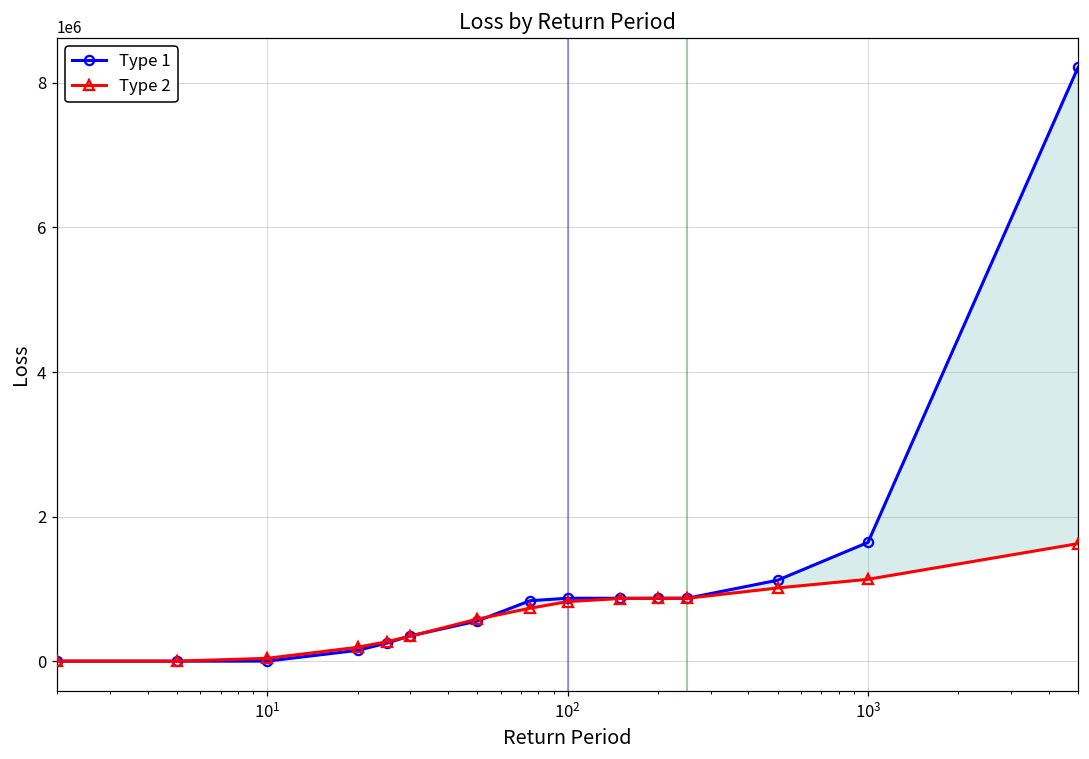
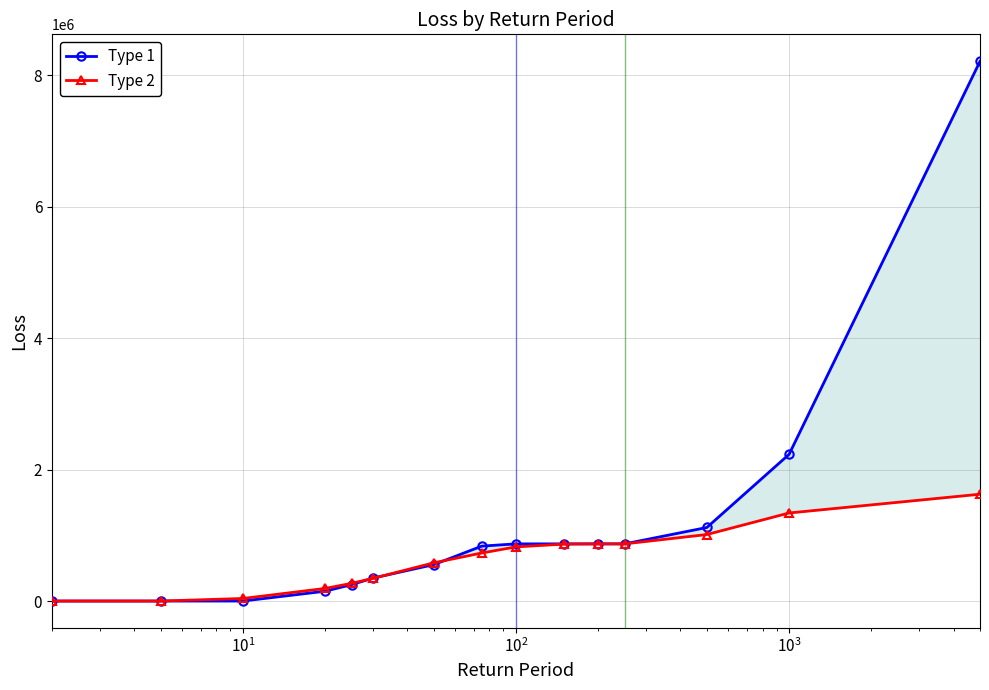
Type 1, 10^3: 1600000 -> 2200000
Type 2, 10^3: 1100000 -> 1300000
